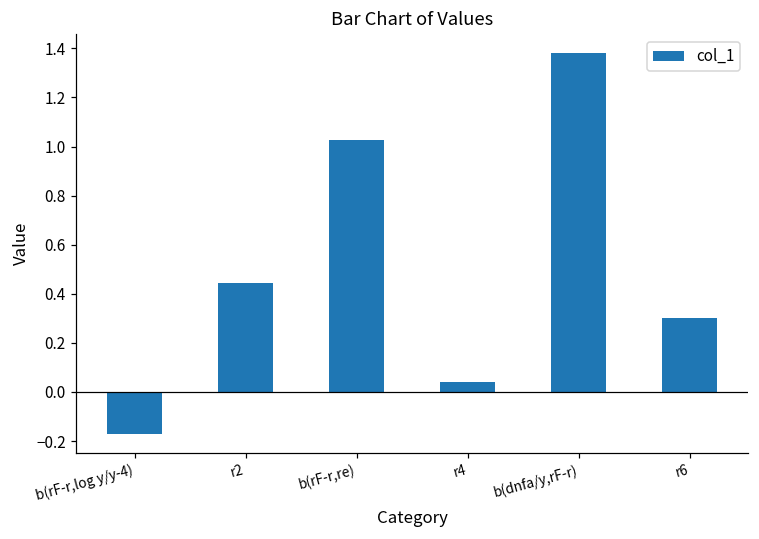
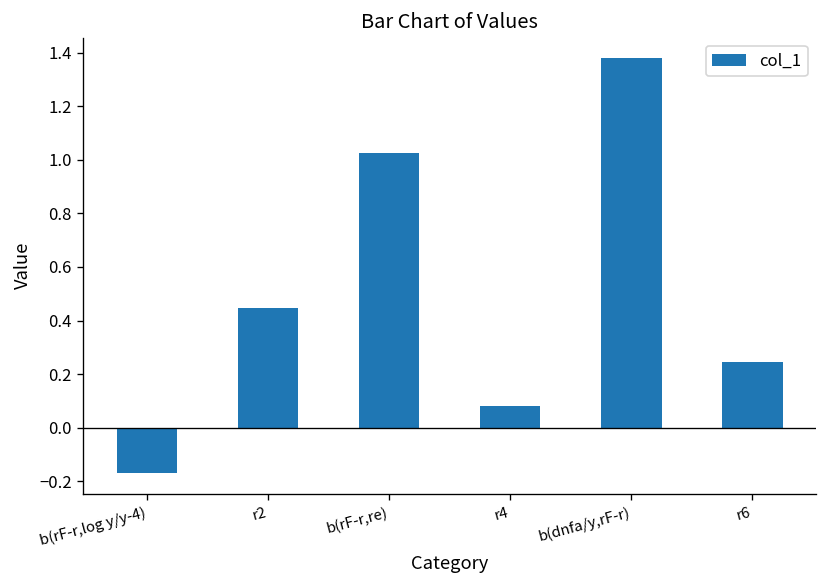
r4: 0.04 -> 0.08
r6: 0.30 -> 0.25
